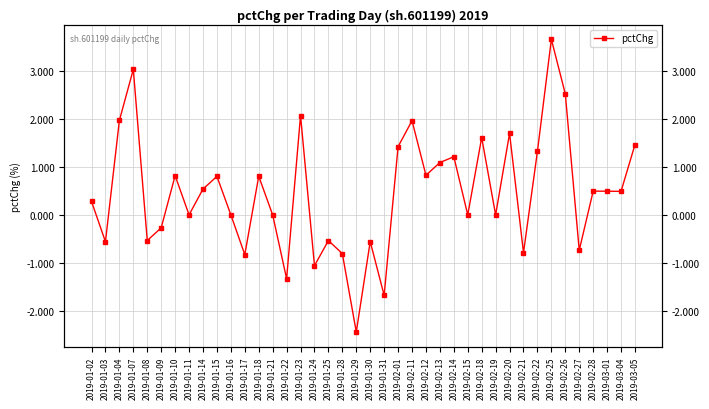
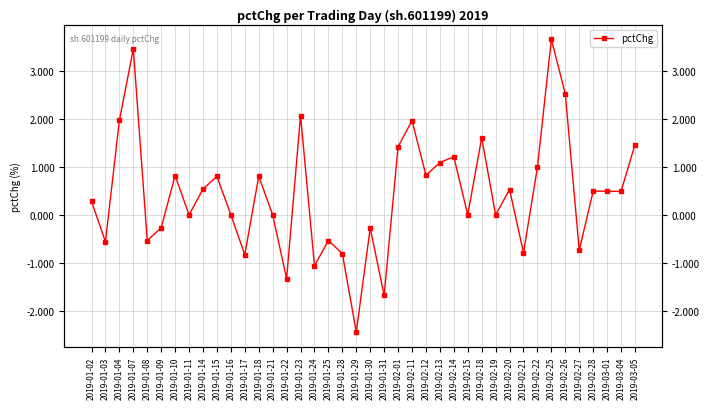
2019-01-07: 3.0 -> 3.5
2019-01-30: -0.6 -> -0.3
2019-02-20: 1.7 -> 0.5
2019-02-22: 1.3 -> 1.0
